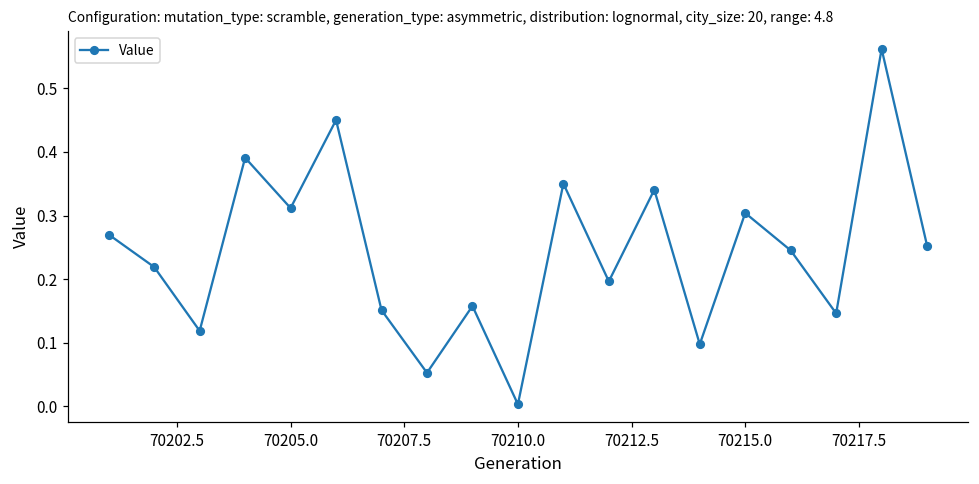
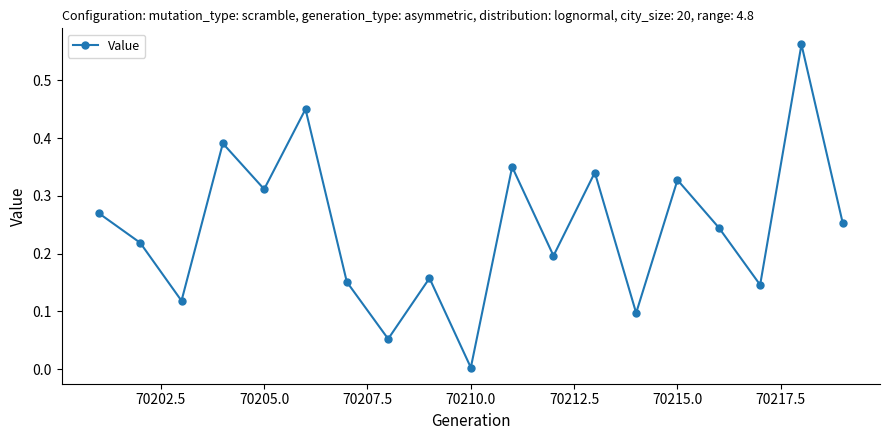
70215.0: 0.30 -> 0.33
